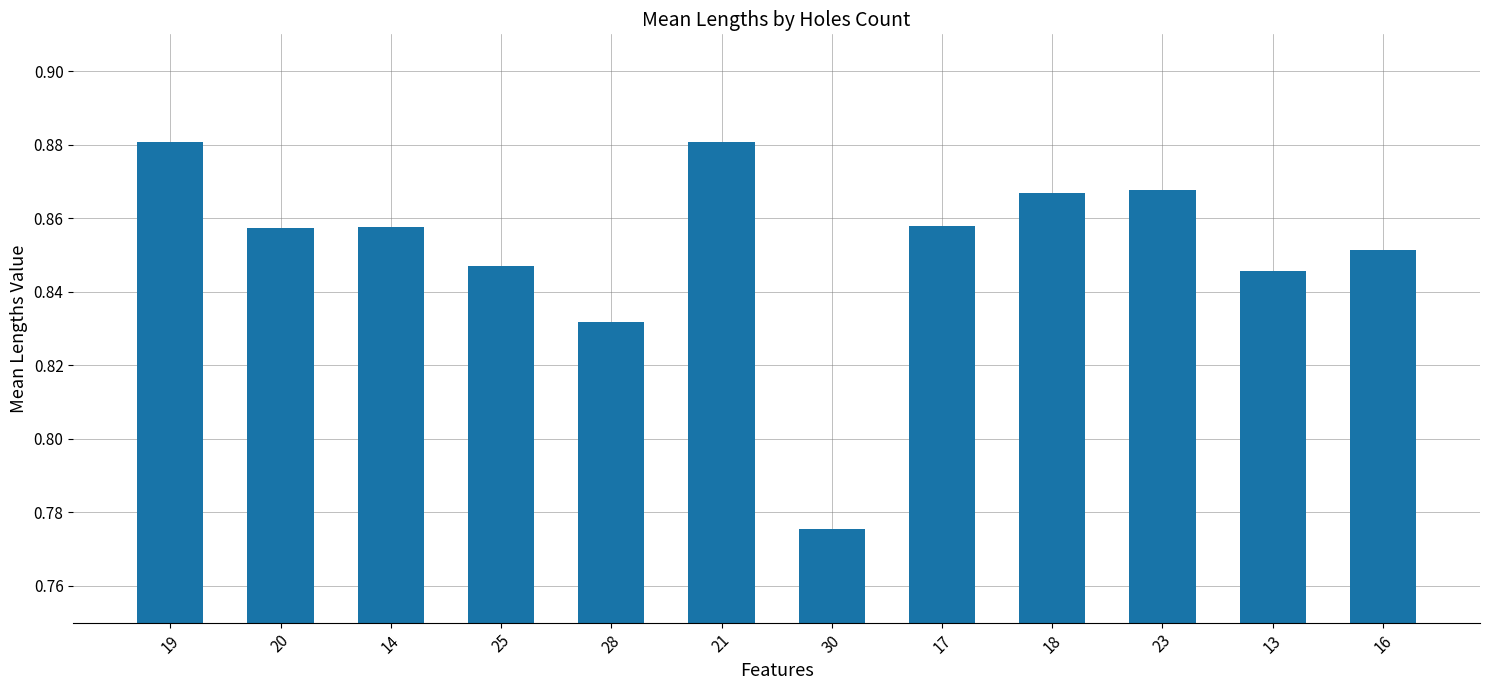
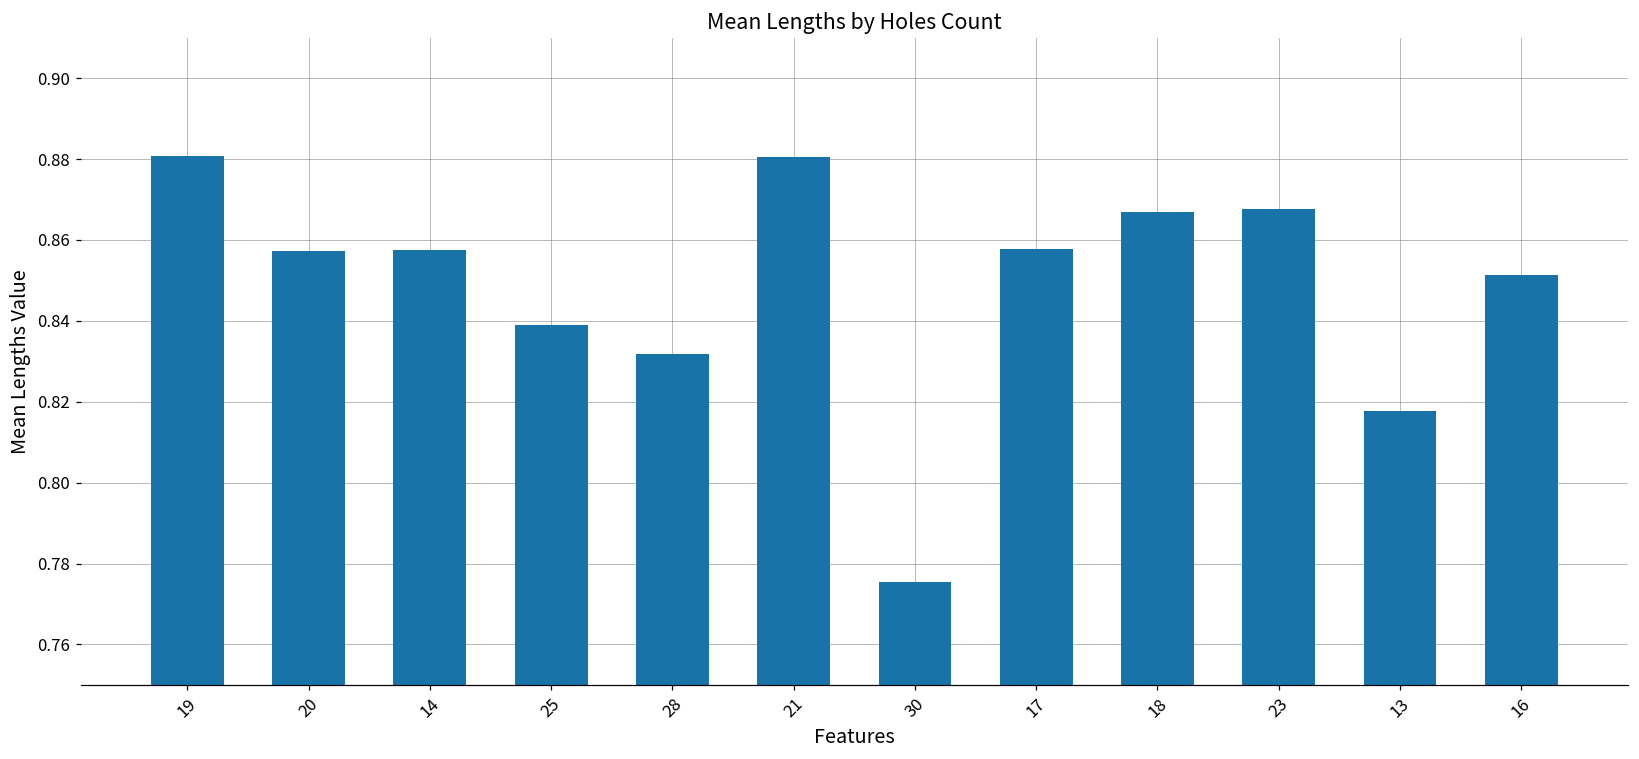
25: 0.847 -> 0.839
13: 0.846 -> 0.818
